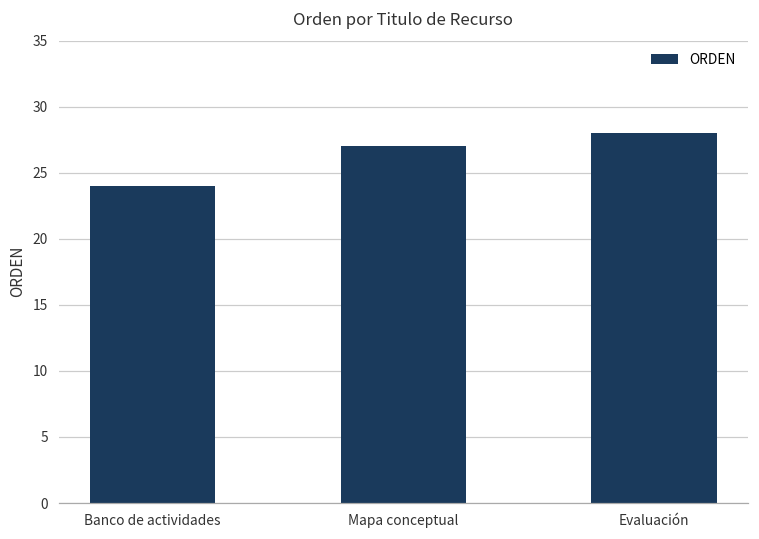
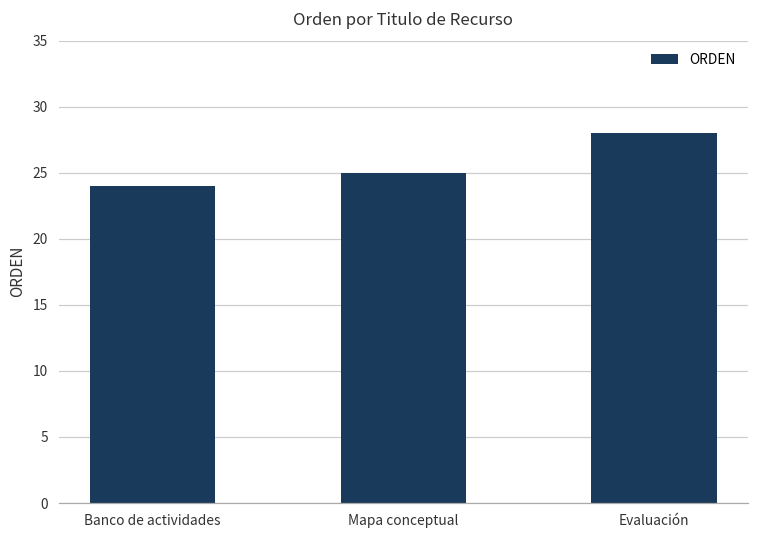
Mapa conceptual: 27 -> 25
